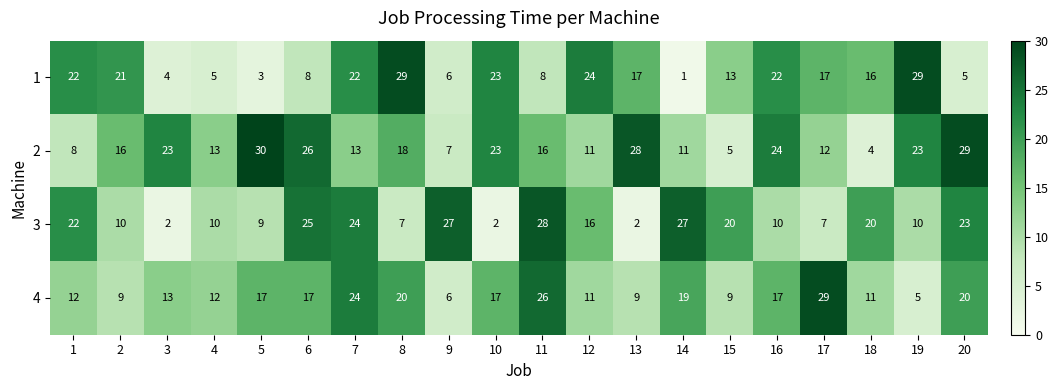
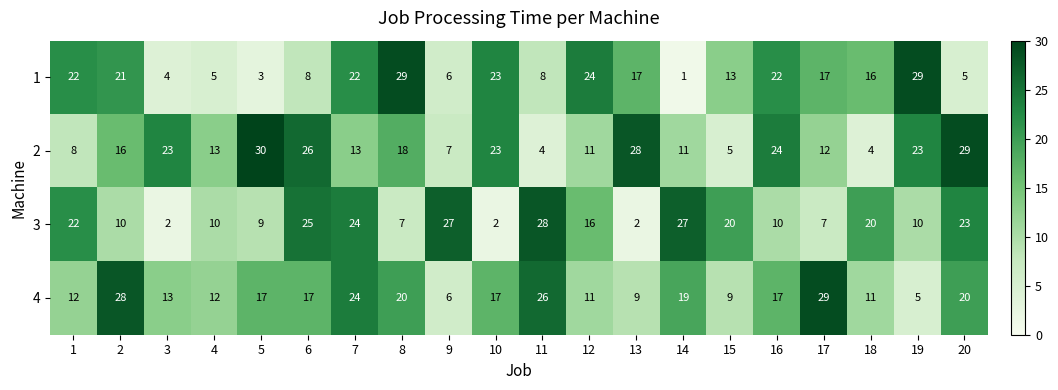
2, 11: 16 -> 4
4, 2: 9 -> 28
